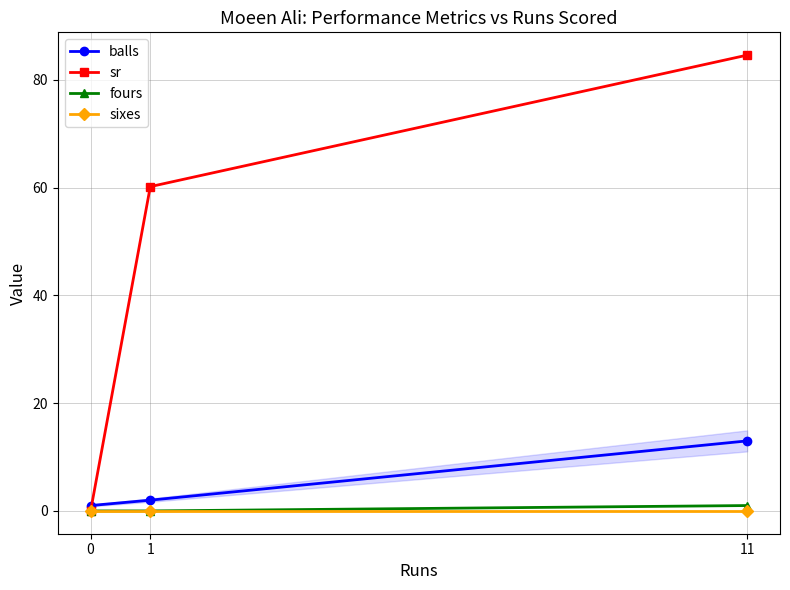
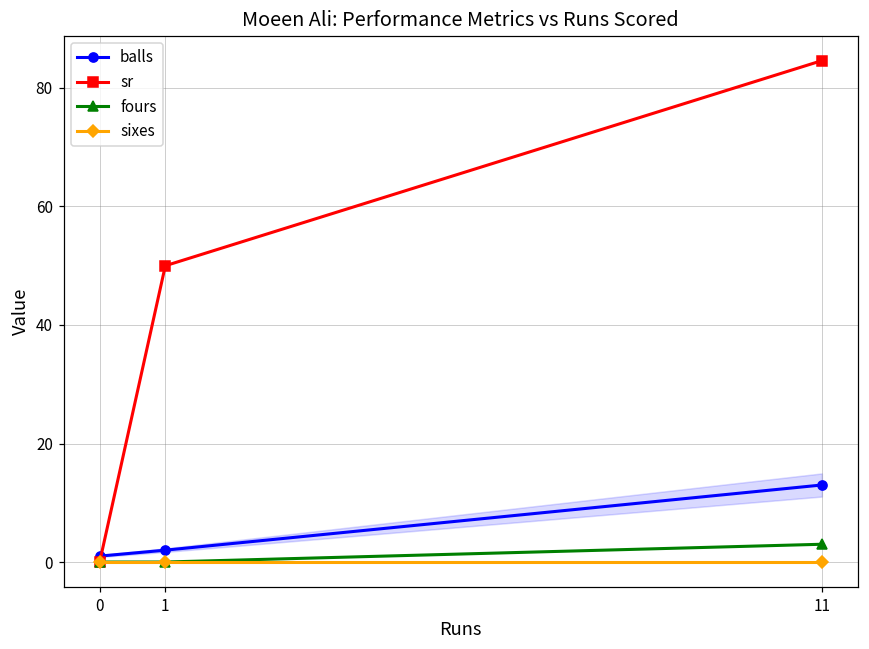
sr, 1: 60 -> 50
fours, 11: 1 -> 3
